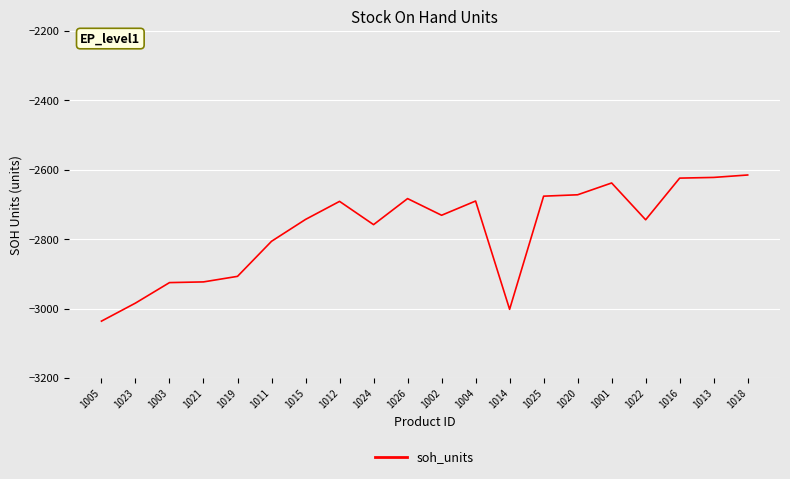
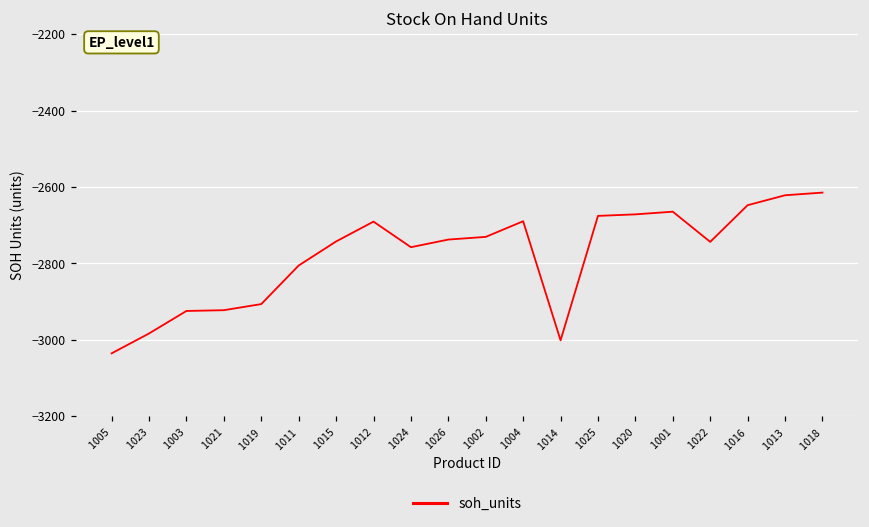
1026: -2680 -> -2740
1001: -2640 -> -2670
1016: -2620 -> -2650
